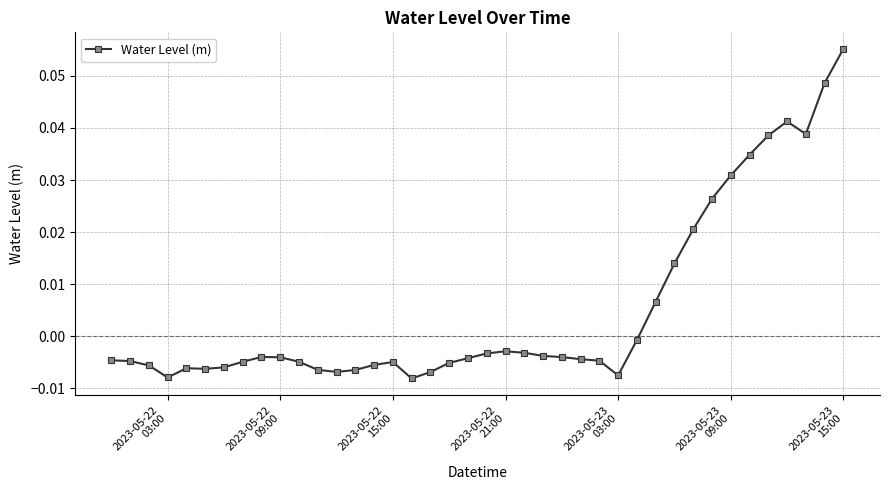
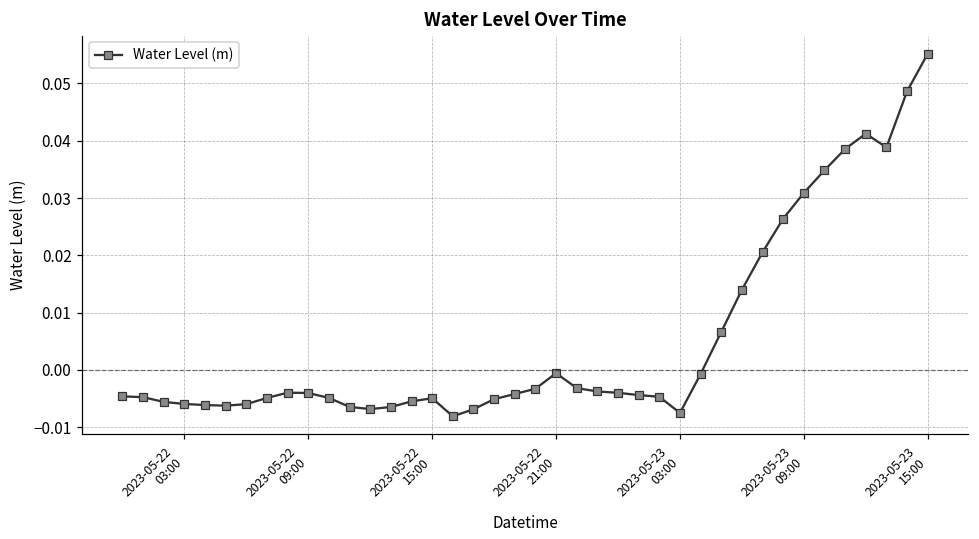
2023-05-22 03:00: -0.008 -> -0.006
2023-05-22 21:00: -0.003 -> -0.001
